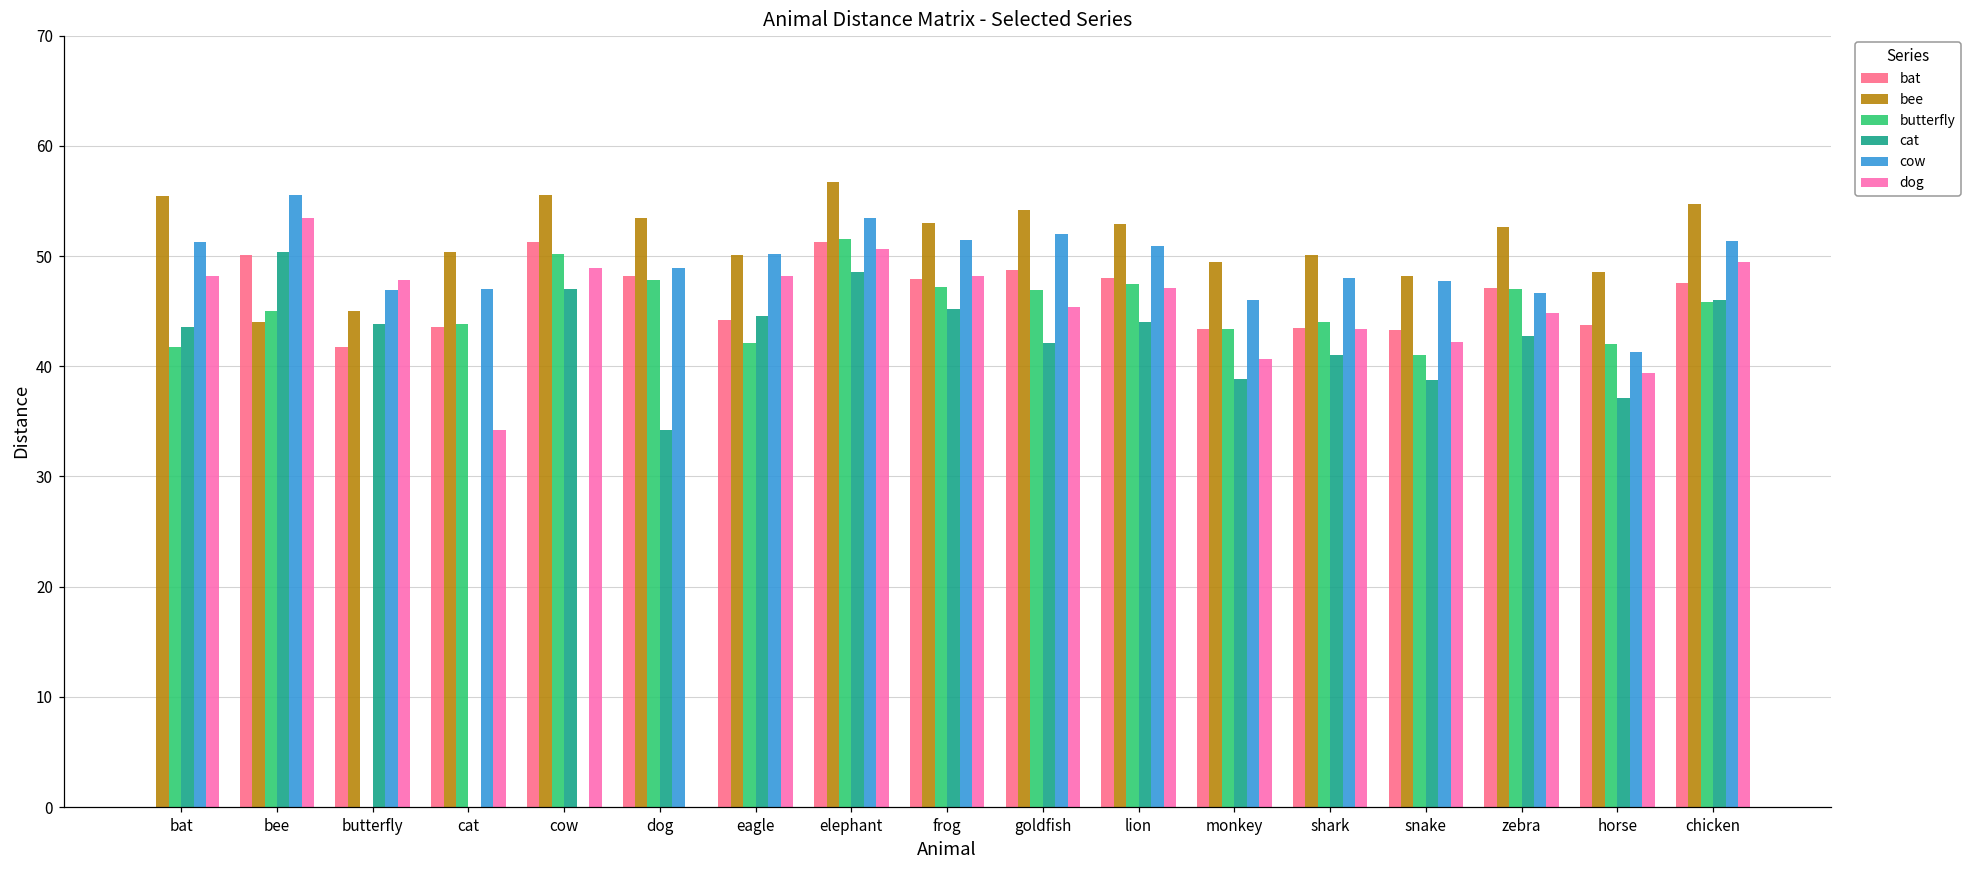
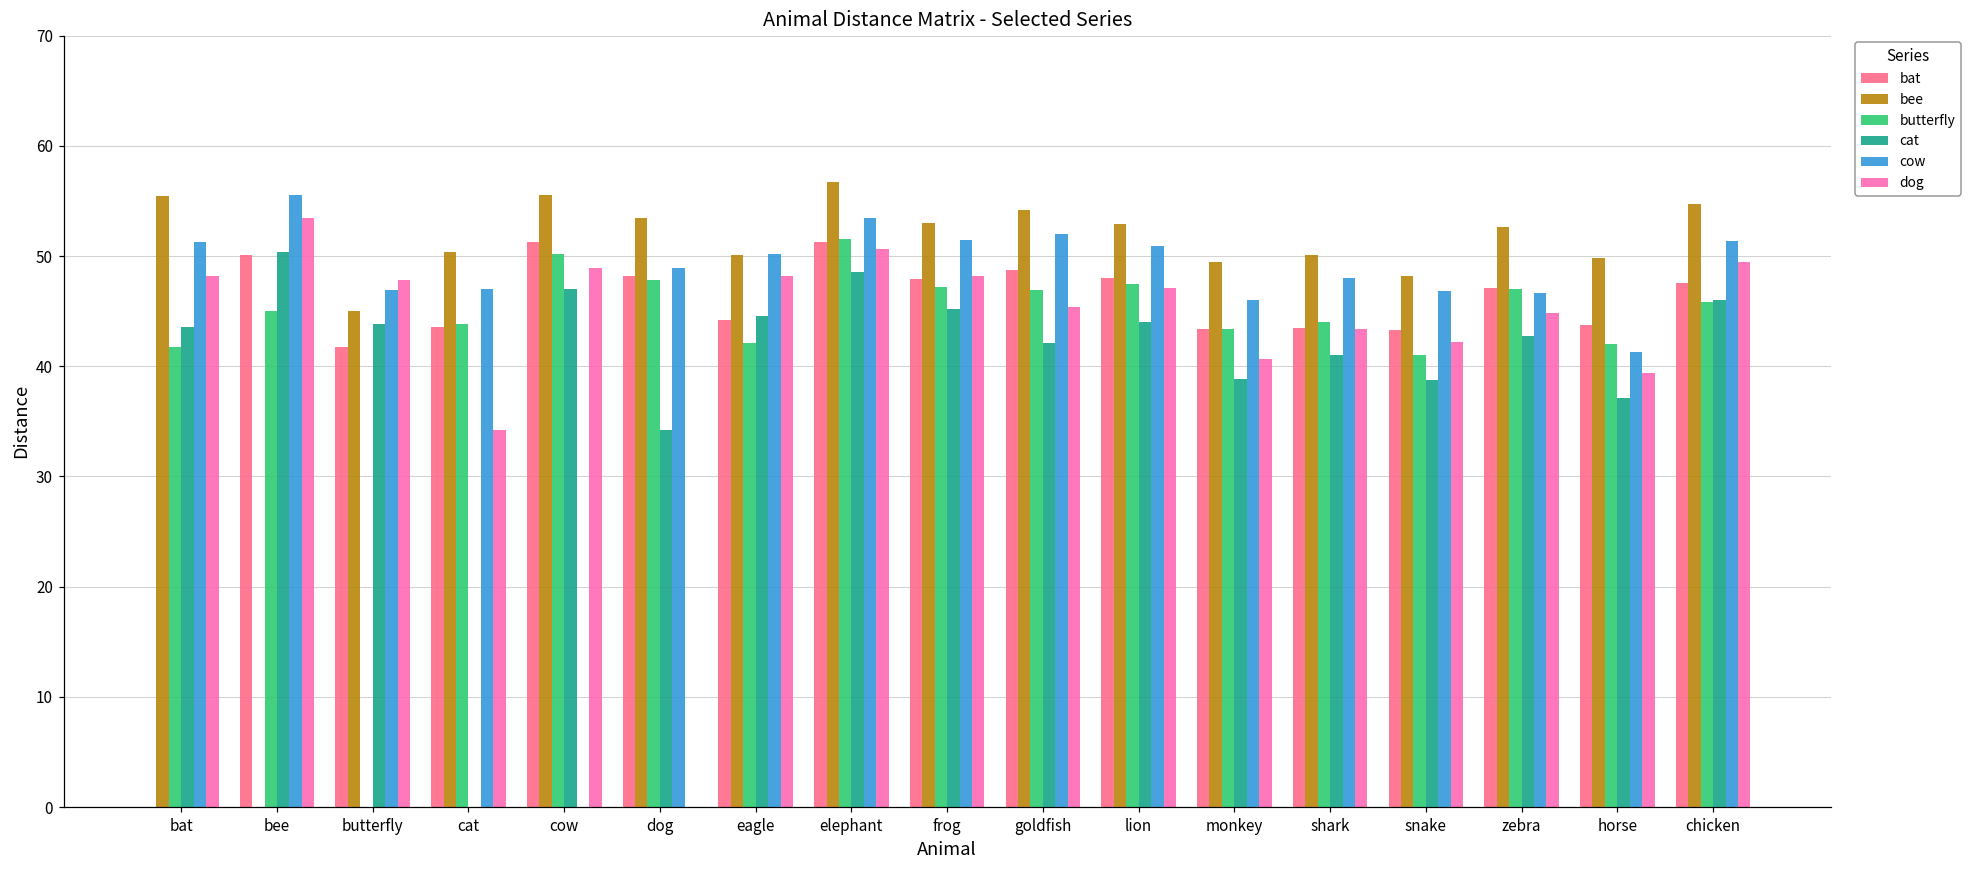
bee, bee: 44 -> 0
cow, snake: 47.7 -> 46.8
bee, horse: 48.6 -> 49.9
